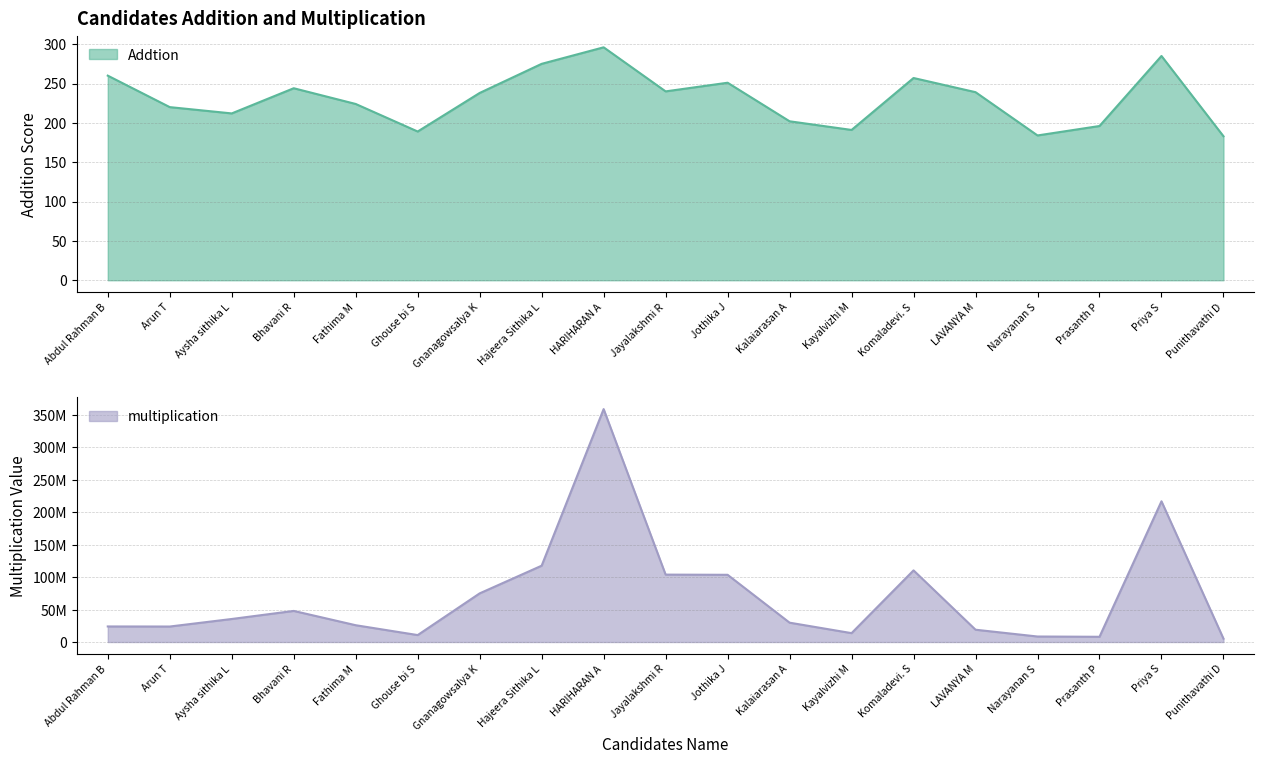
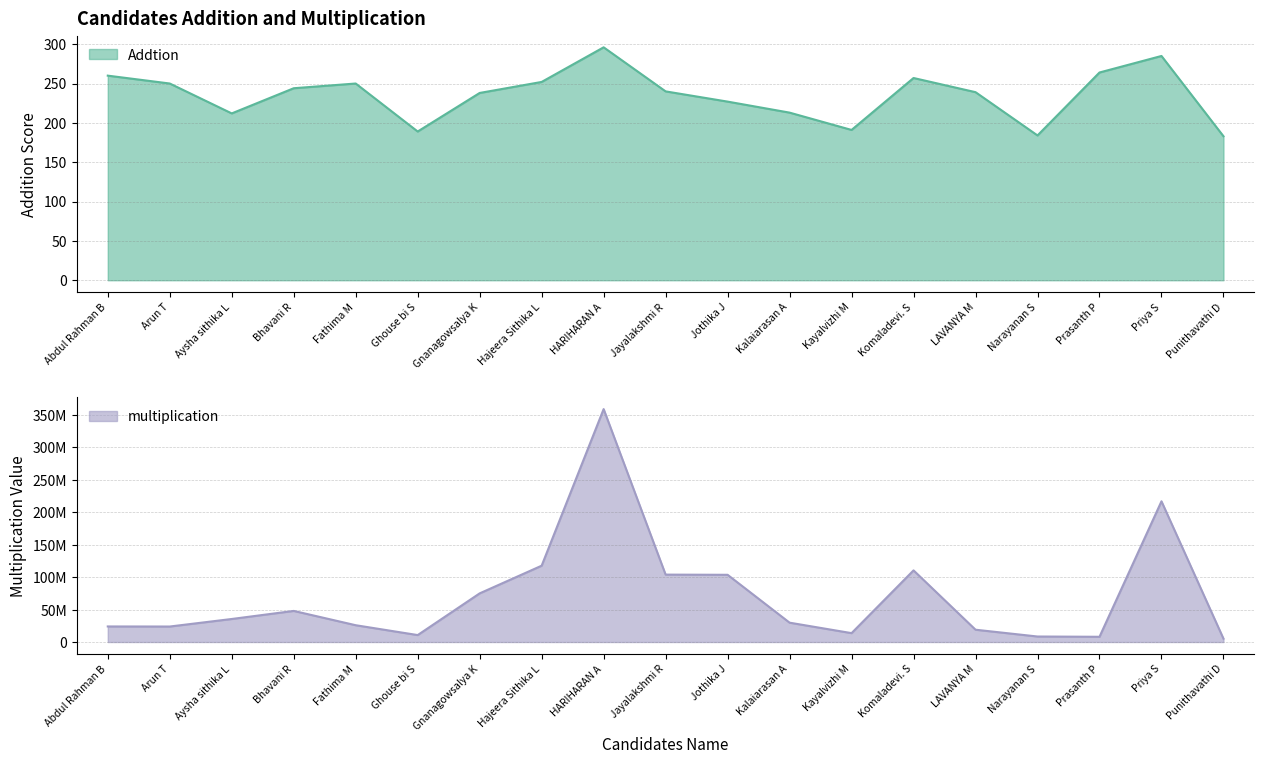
Candidates Addition and Multiplication, Arun T: 220 -> 250
Candidates Addition and Multiplication, Fathima M: 220 -> 250
Candidates Addition and Multiplication, Hajeera Sithika L: 280 -> 250
Candidates Addition and Multiplication, Jothika J: 250 -> 230
Candidates Addition and Multiplication, Kalaiarasan A: 200 -> 210
Candidates Addition and Multiplication, Prasanth P: 200 -> 260
